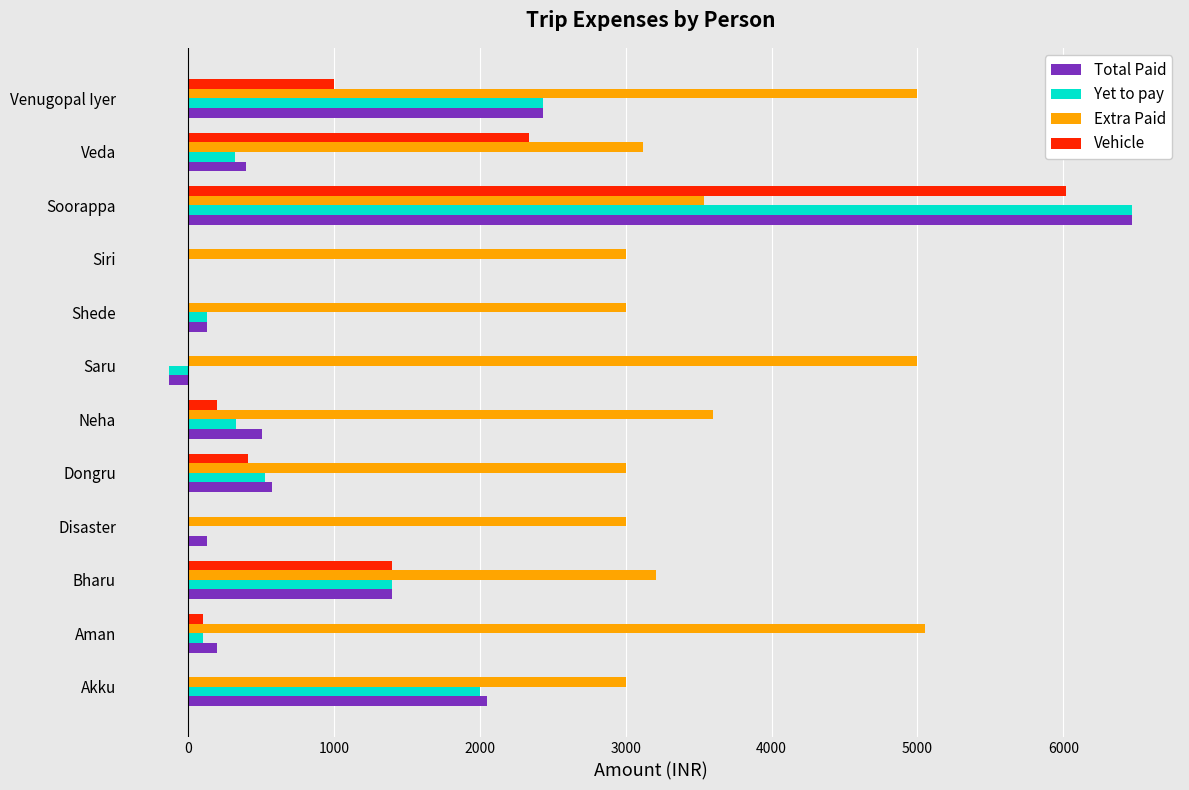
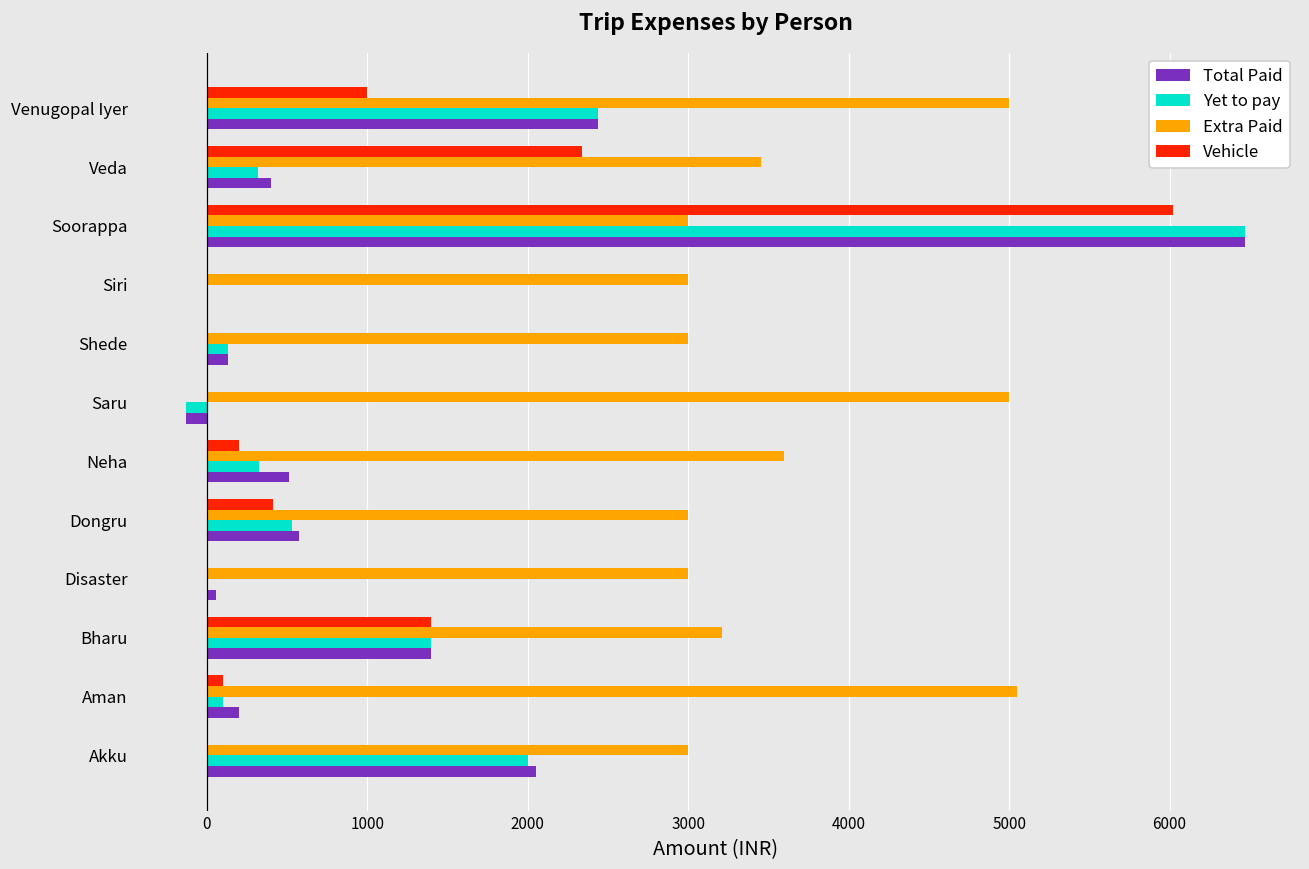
Extra Paid, Veda: 3120 -> 3450
Extra Paid, Soorappa: 3540 -> 3000
Total Paid, Disaster: 130 -> 60
